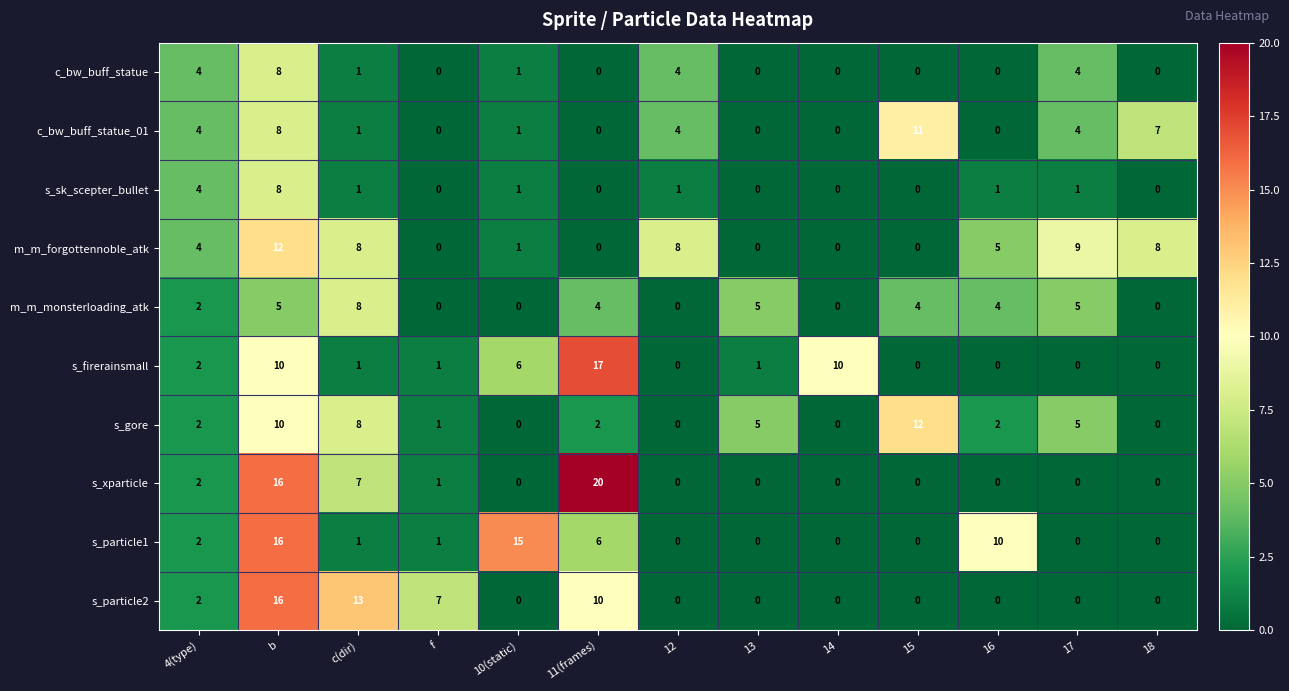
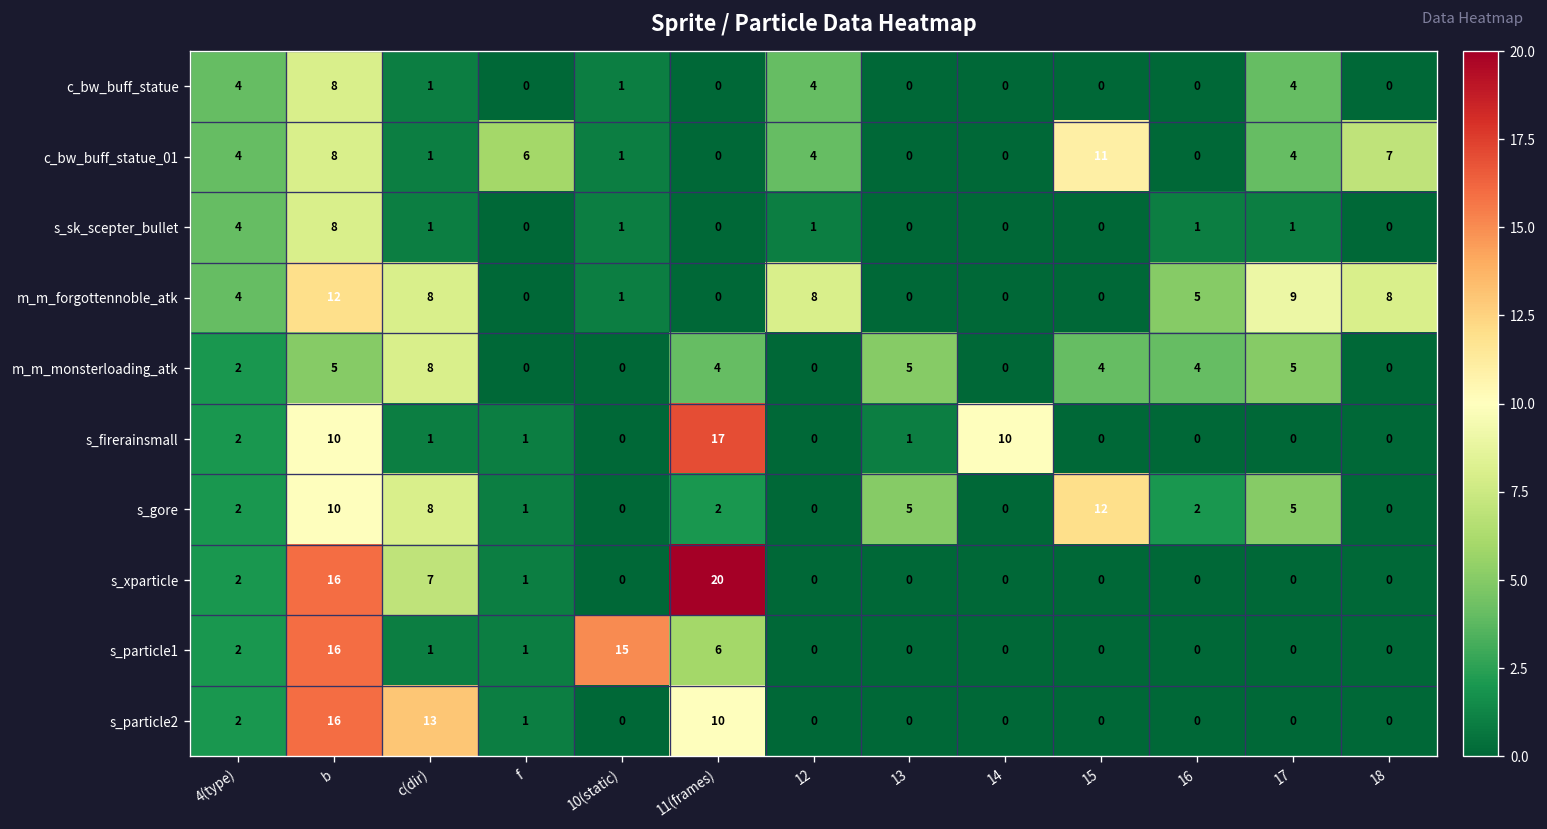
c_bw_buff_statue_01, f: 0 -> 6
s_firerainsmall, 10(static): 6 -> 0
s_particle1, 16: 10 -> 0
s_particle2, f: 7 -> 1
